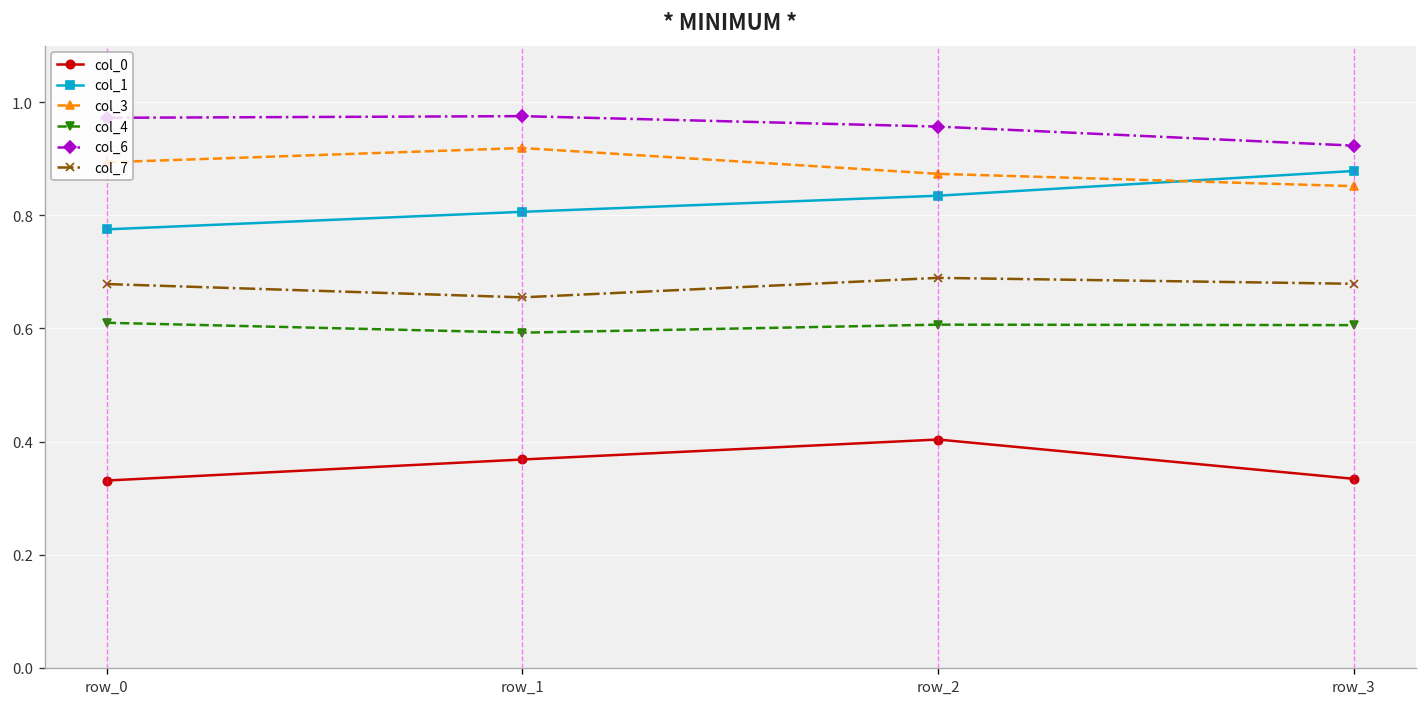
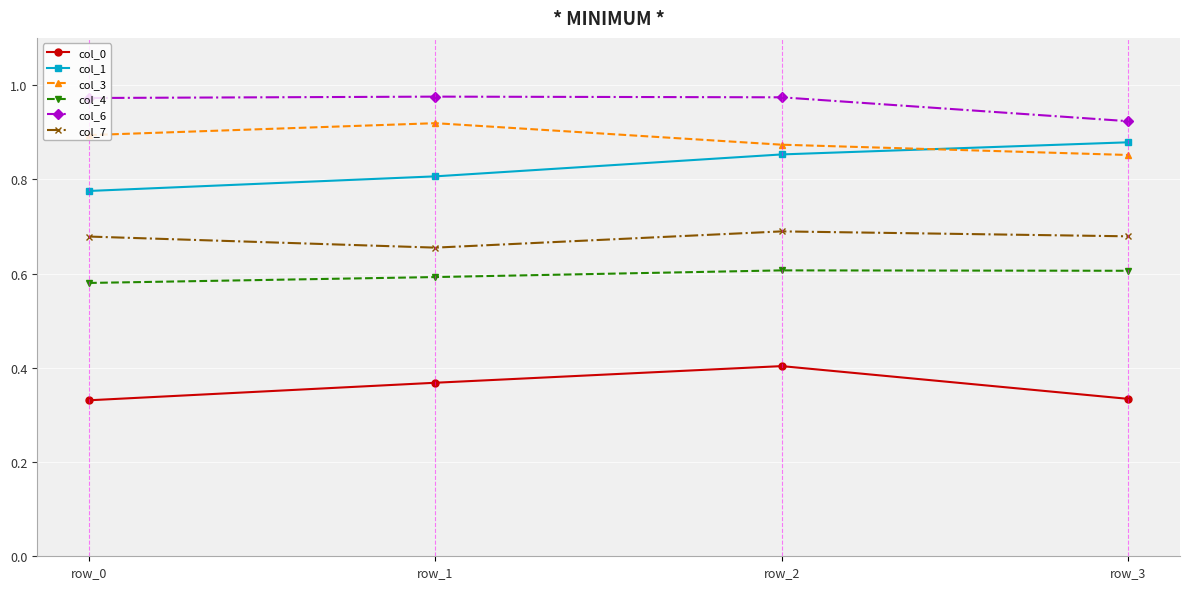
col_4, row_0: 0.61 -> 0.58
col_1, row_2: 0.83 -> 0.85
col_6, row_2: 0.96 -> 0.97
